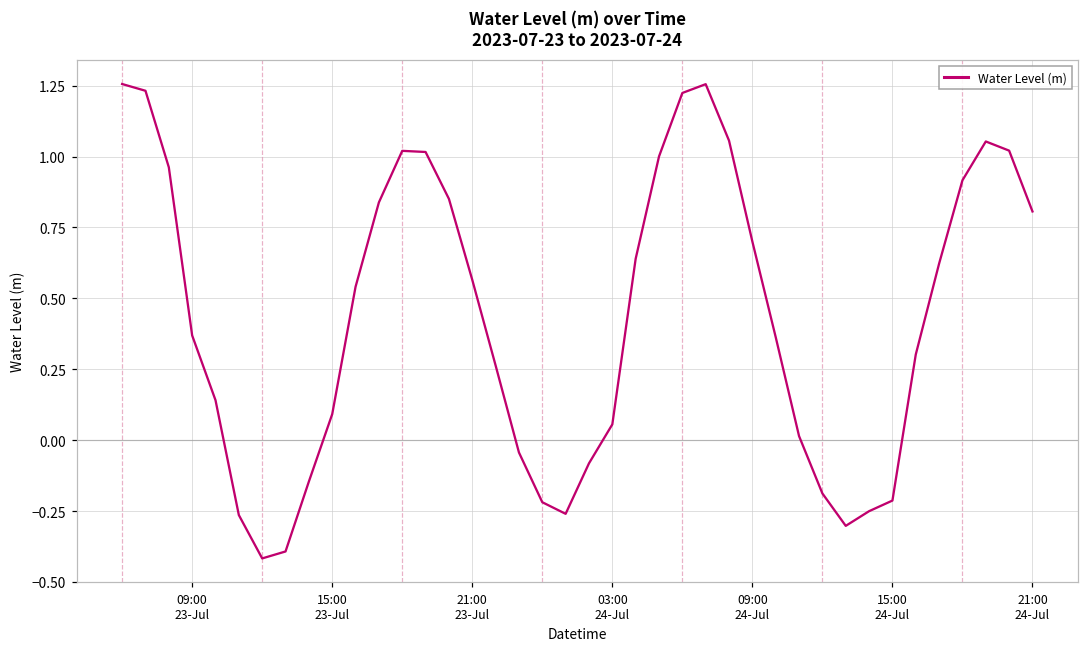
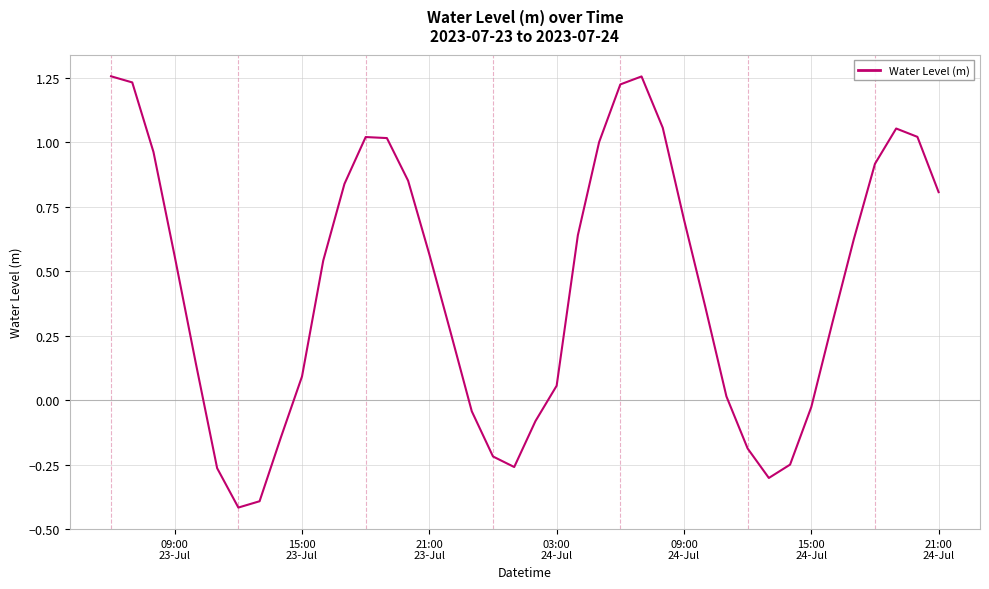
09:00 23-Jul: 0.37 -> 0.56
15:00 24-Jul: -0.21 -> -0.03
